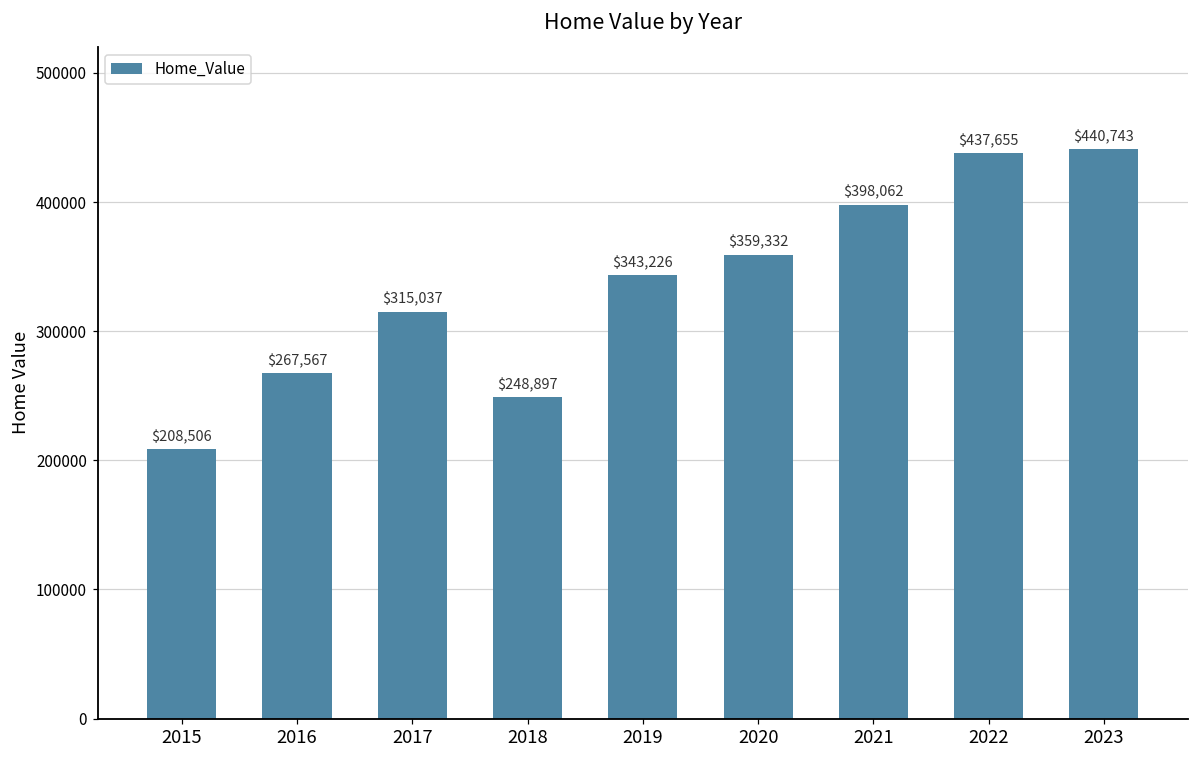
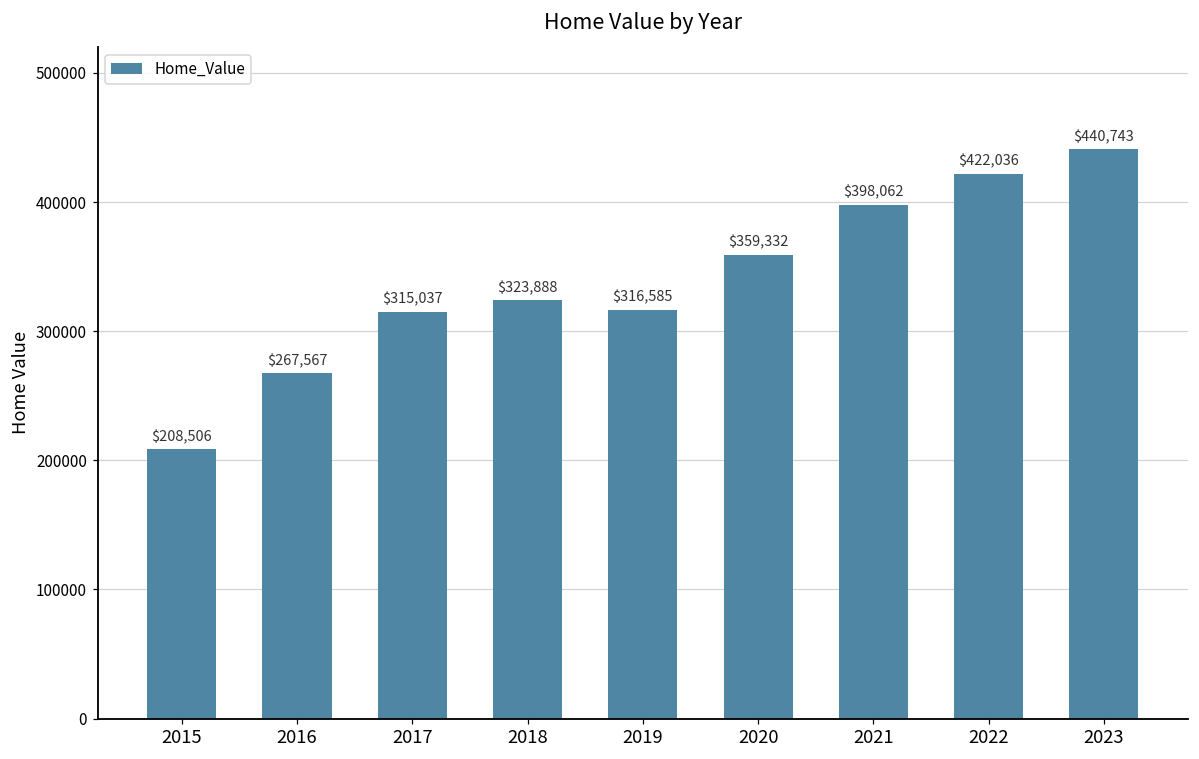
2018: $248,897 -> $323,888
2019: $343,226 -> $316,585
2022: $437,655 -> $422,036
